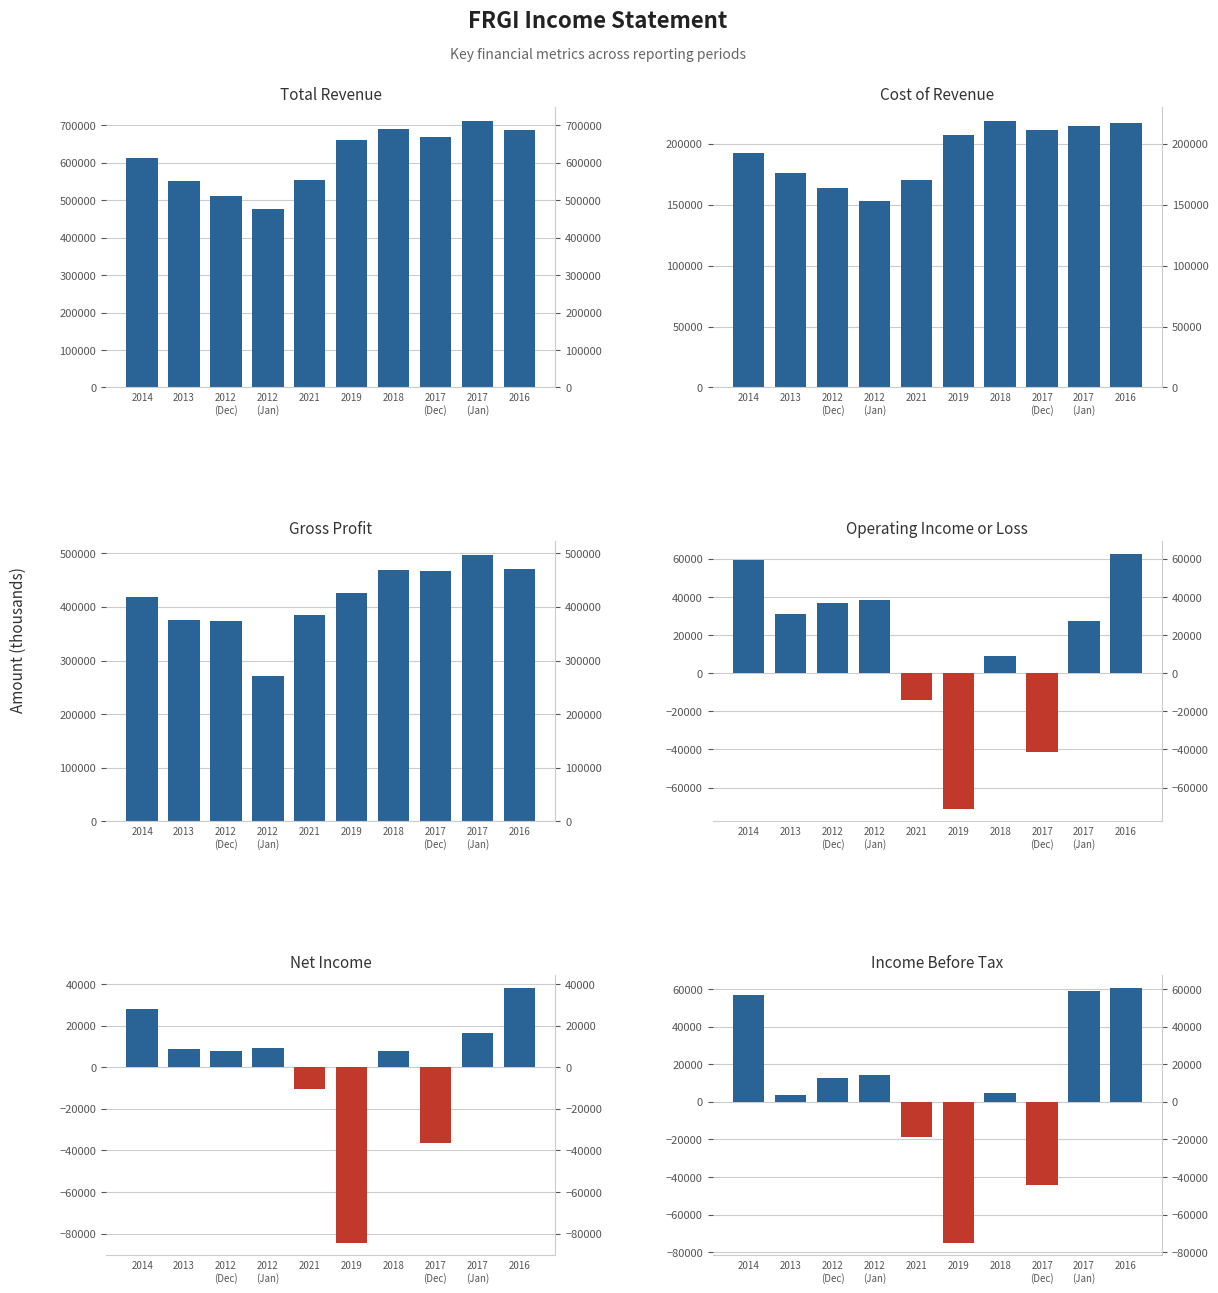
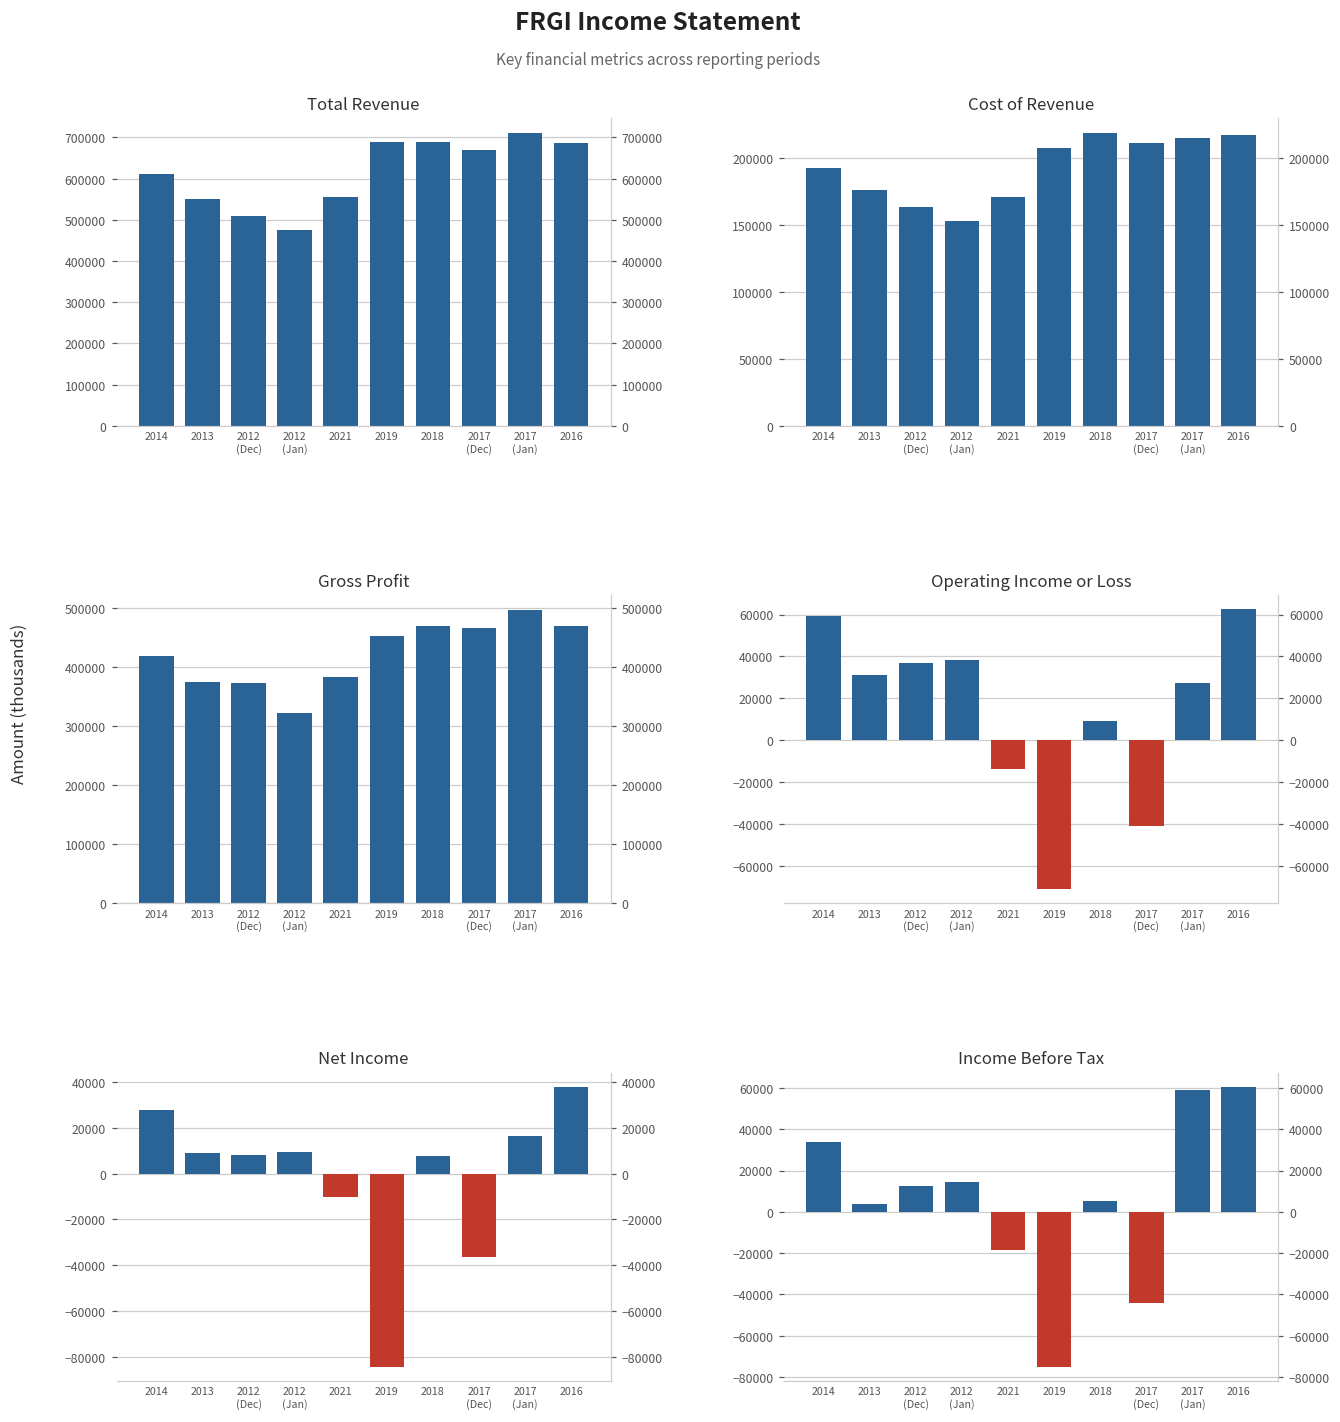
Total Revenue, 2019: 660000 -> 690000
Gross Profit, 2012 (Jan): 270000 -> 320000
Gross Profit, 2019: 430000 -> 450000
Income Before Tax, 2014: 57000 -> 34000
